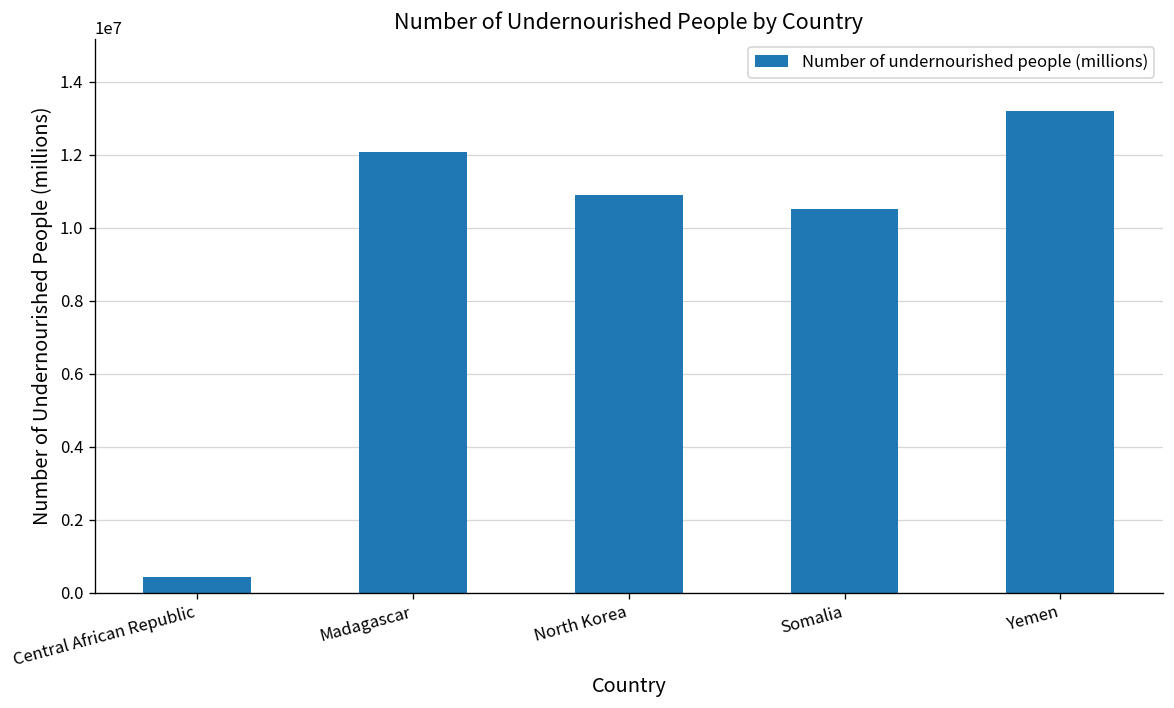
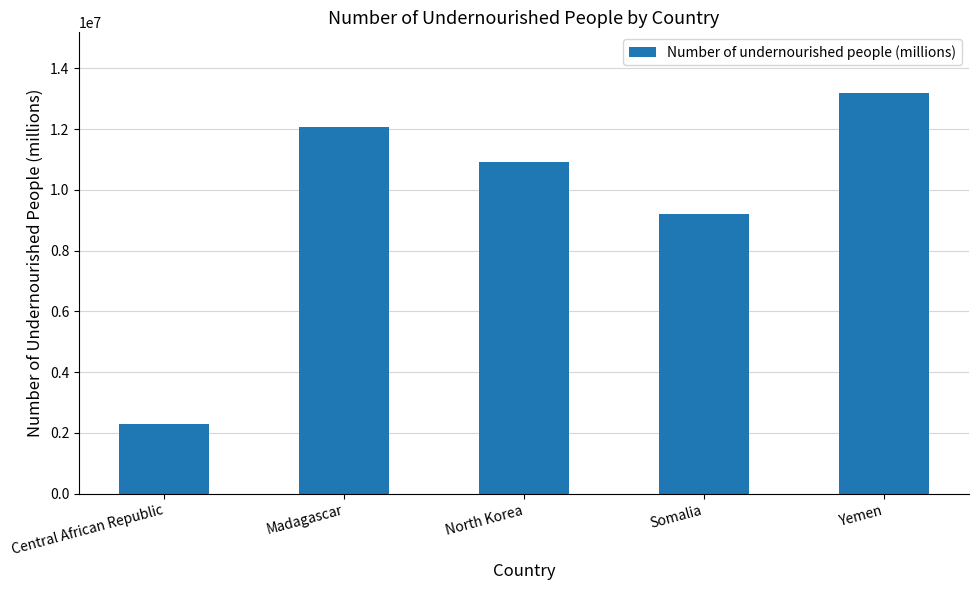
Central African Republic: 400000 -> 2300000
Somalia: 10500000 -> 9200000
